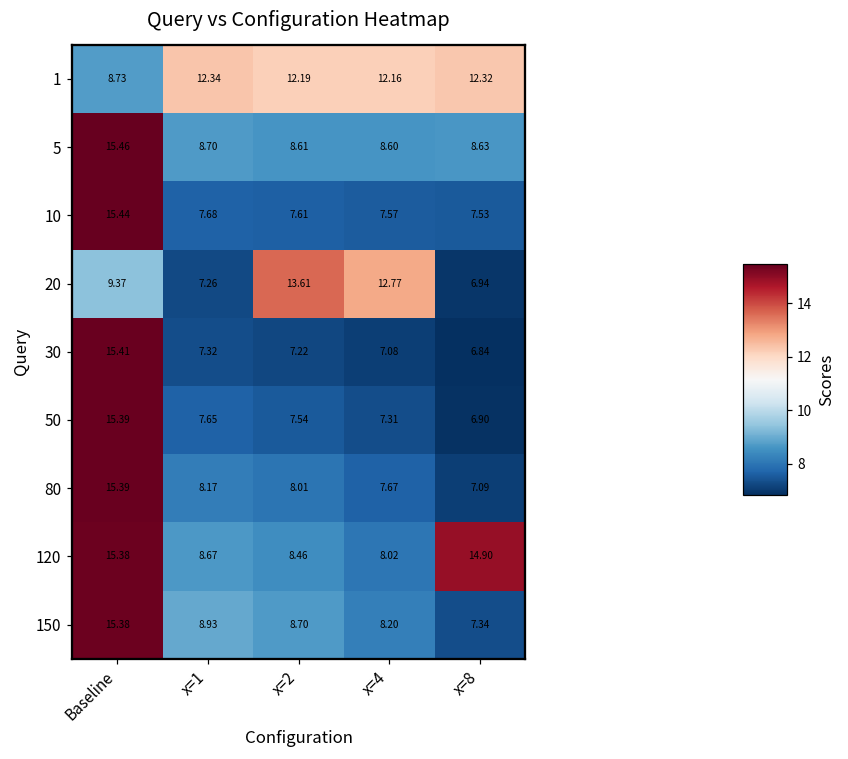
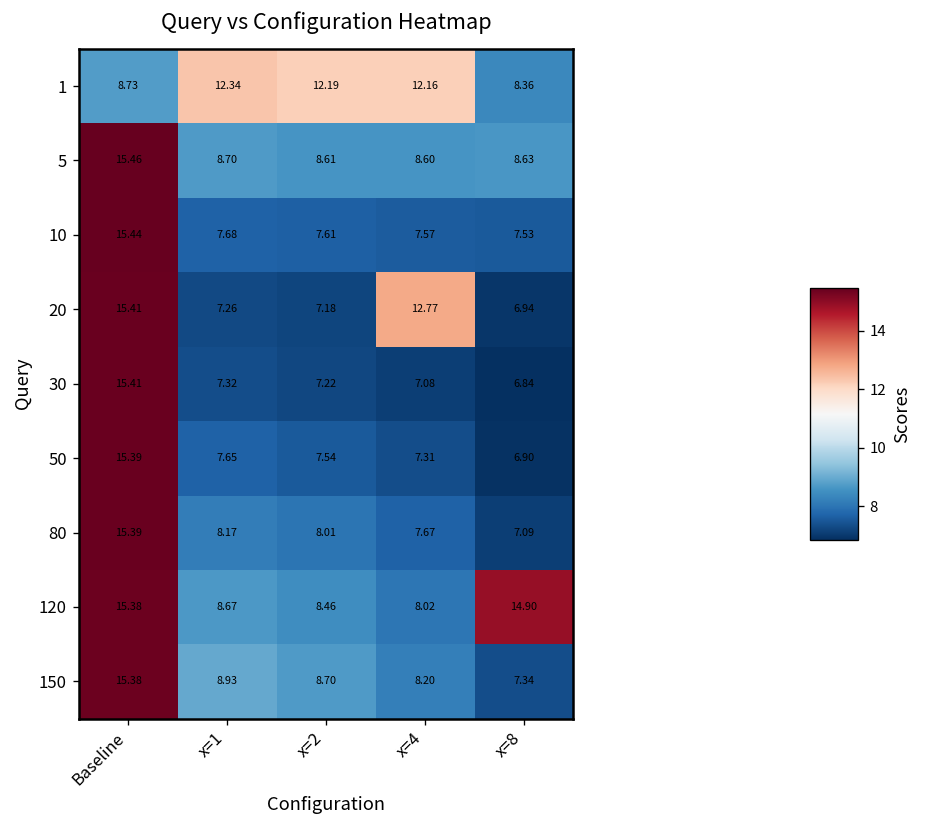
1, x=8: 12.32 -> 8.36
20, Baseline: 9.37 -> 15.41
20, x=2: 13.61 -> 7.18
